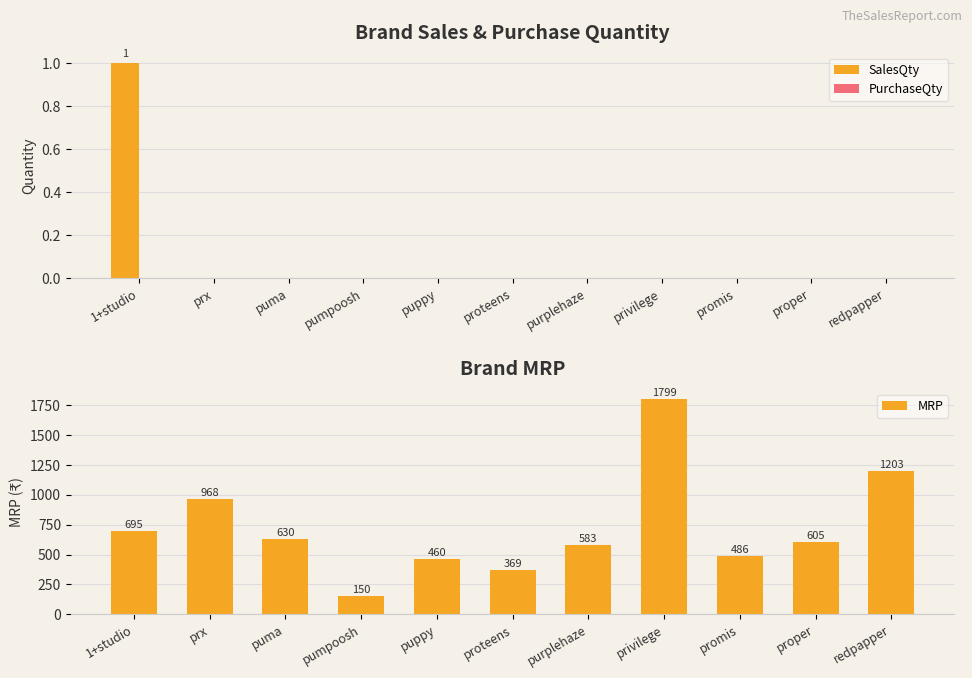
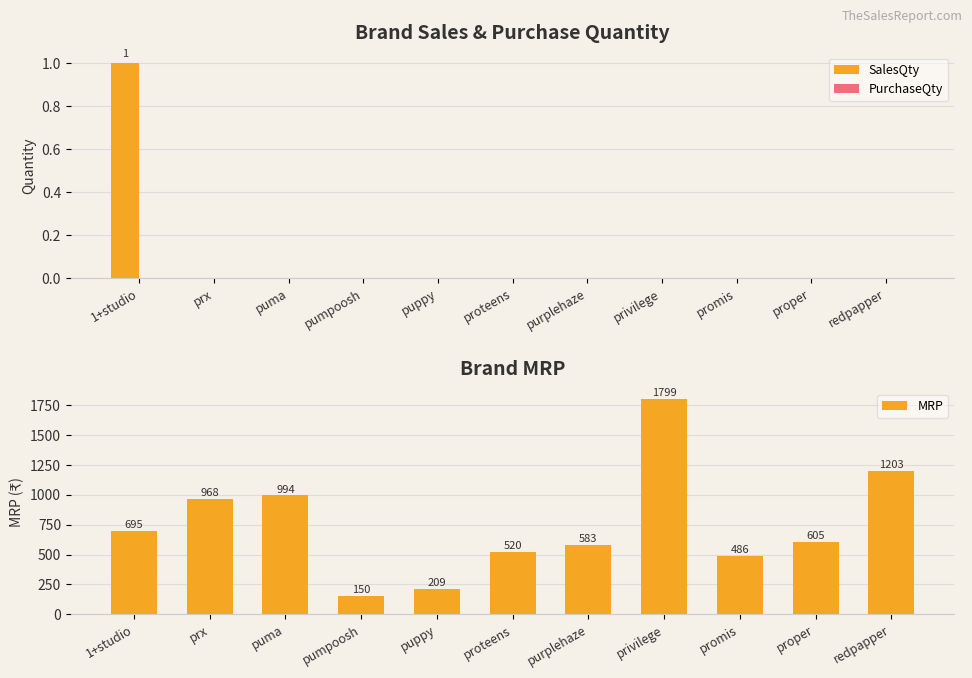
Brand MRP, puma: 630 -> 994
Brand MRP, puppy: 460 -> 209
Brand MRP, proteens: 369 -> 520
